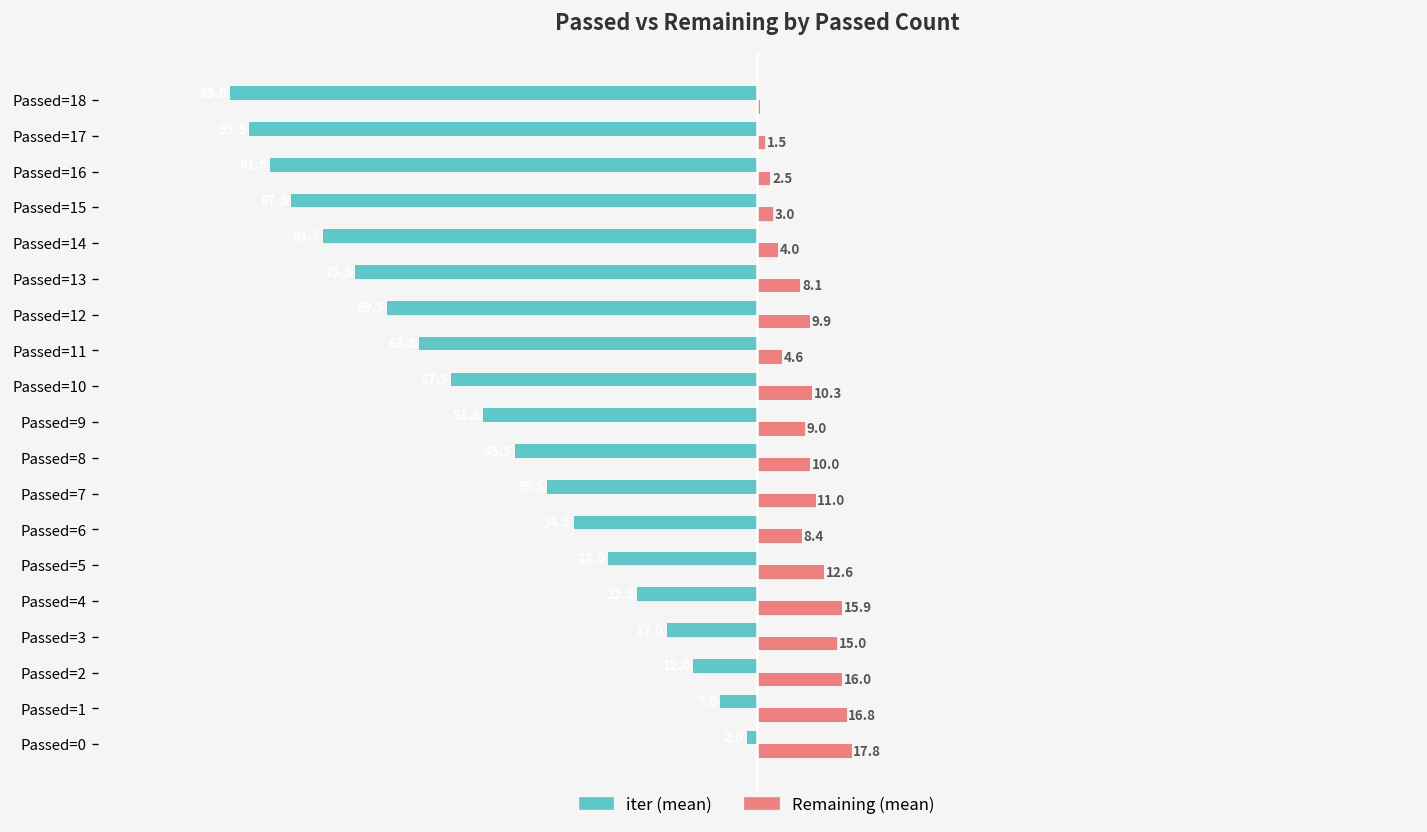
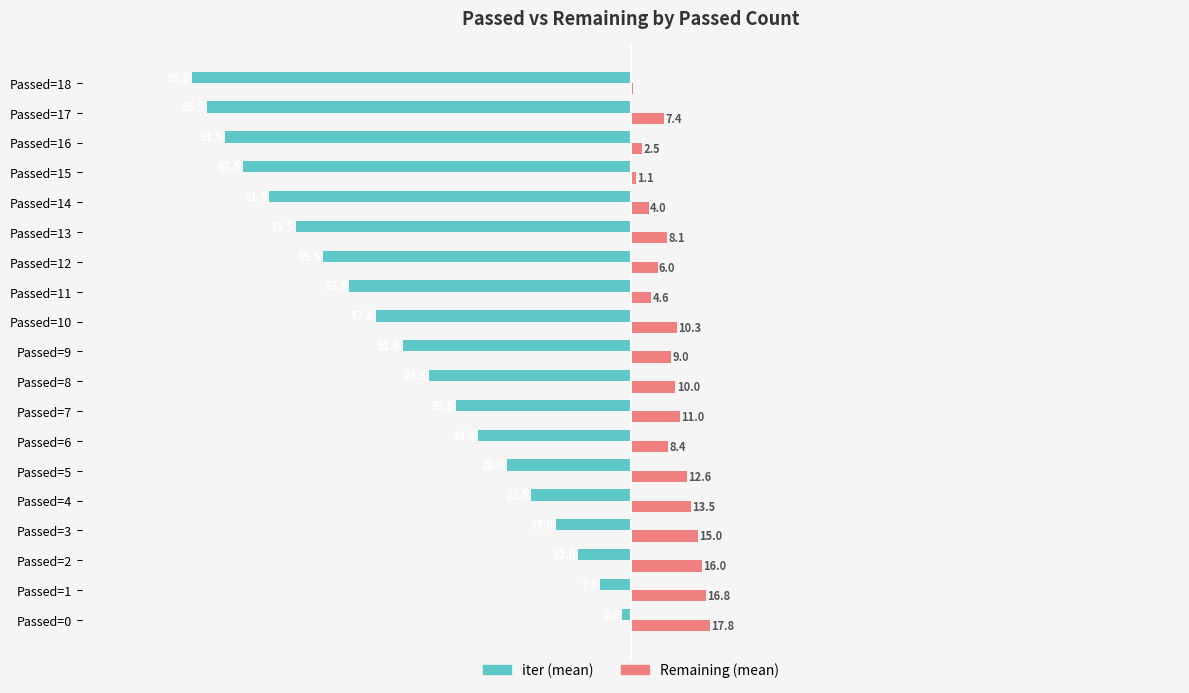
Remaining (mean), Passed=17: 1.5 -> 7.4
Remaining (mean), Passed=15: 3.0 -> 1.1
Remaining (mean), Passed=12: 9.9 -> 6.0
Remaining (mean), Passed=4: 15.9 -> 13.5
